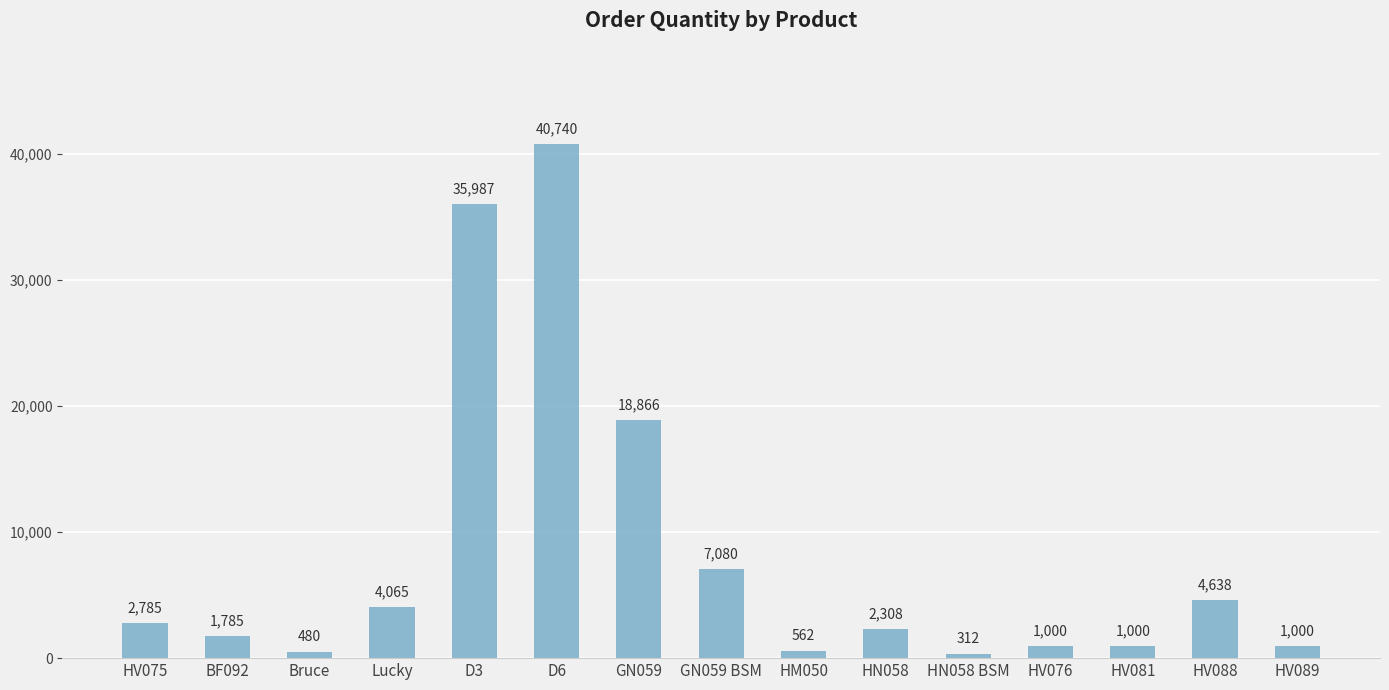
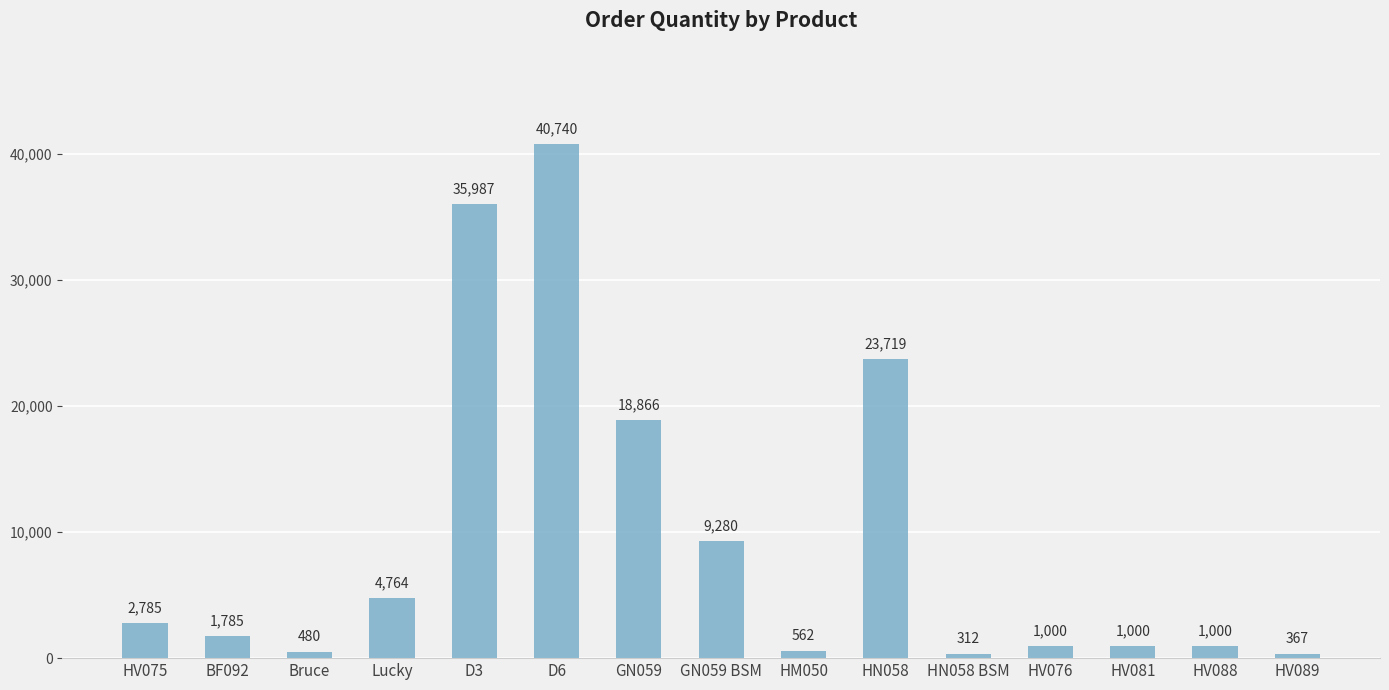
Lucky: 4,065 -> 4,764
GN059 BSM: 7,080 -> 9,280
HN058: 2,308 -> 23,719
HV088: 4,638 -> 1,000
HV089: 1,000 -> 367
